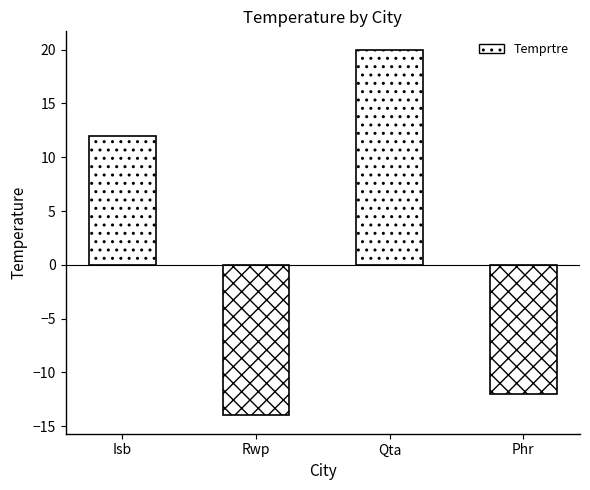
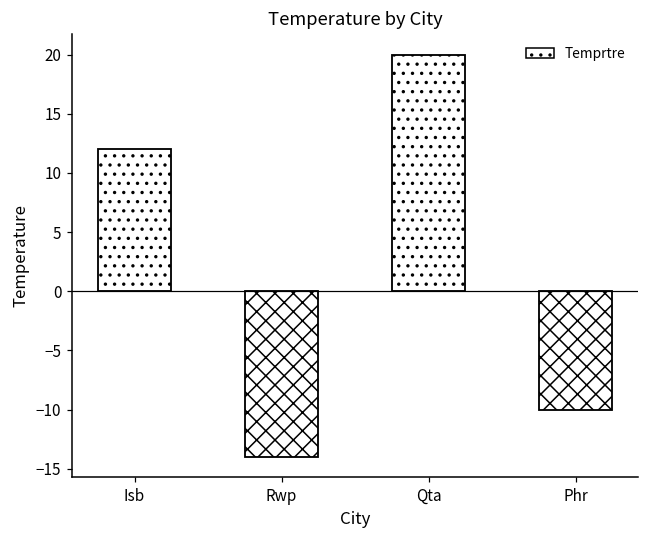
Phr: -12 -> -10
